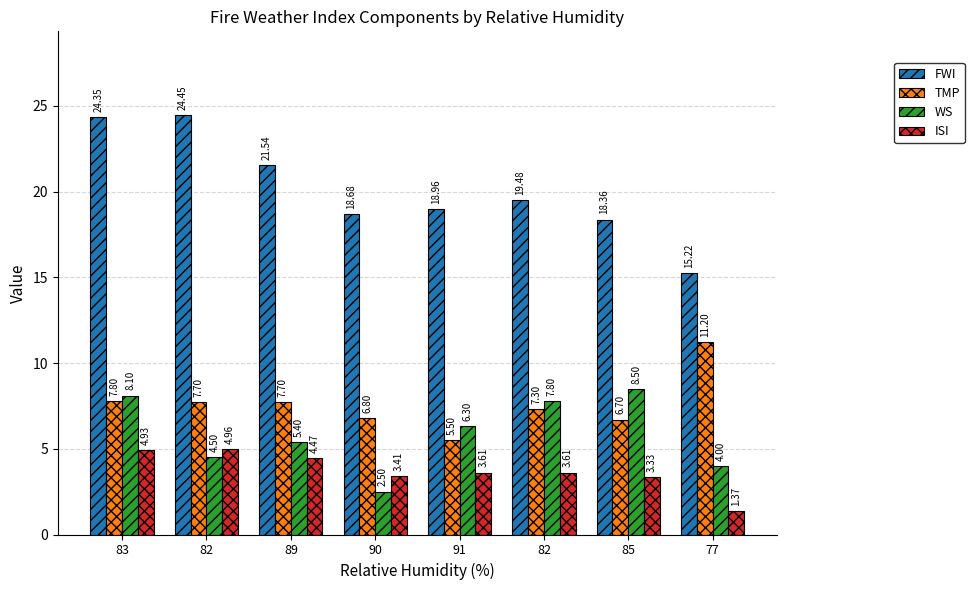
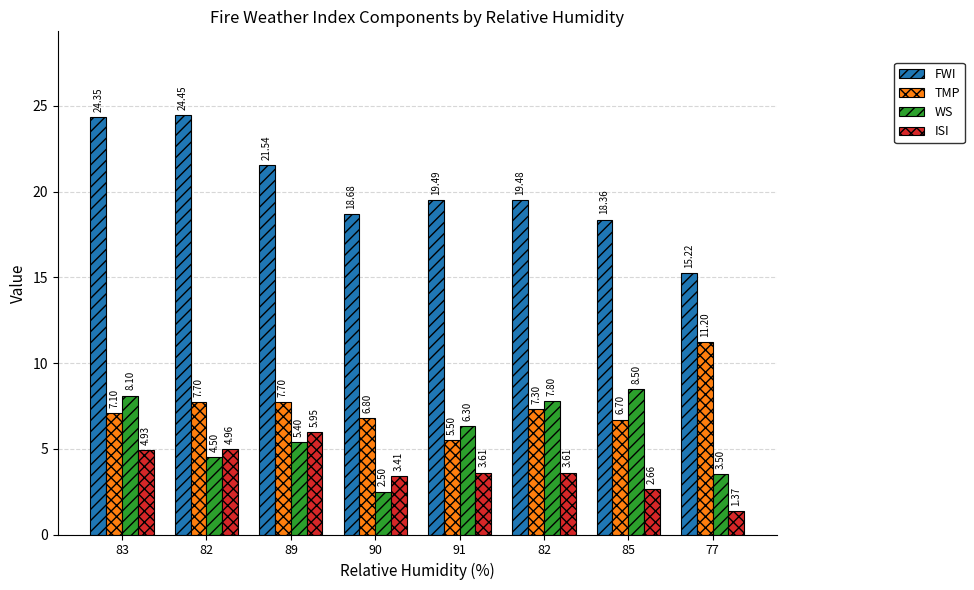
TMP, 83: 7.80 -> 7.10
ISI, 89: 4.47 -> 5.95
FWI, 91: 18.96 -> 19.49
ISI, 85: 3.33 -> 2.66
WS, 77: 4.00 -> 3.50
